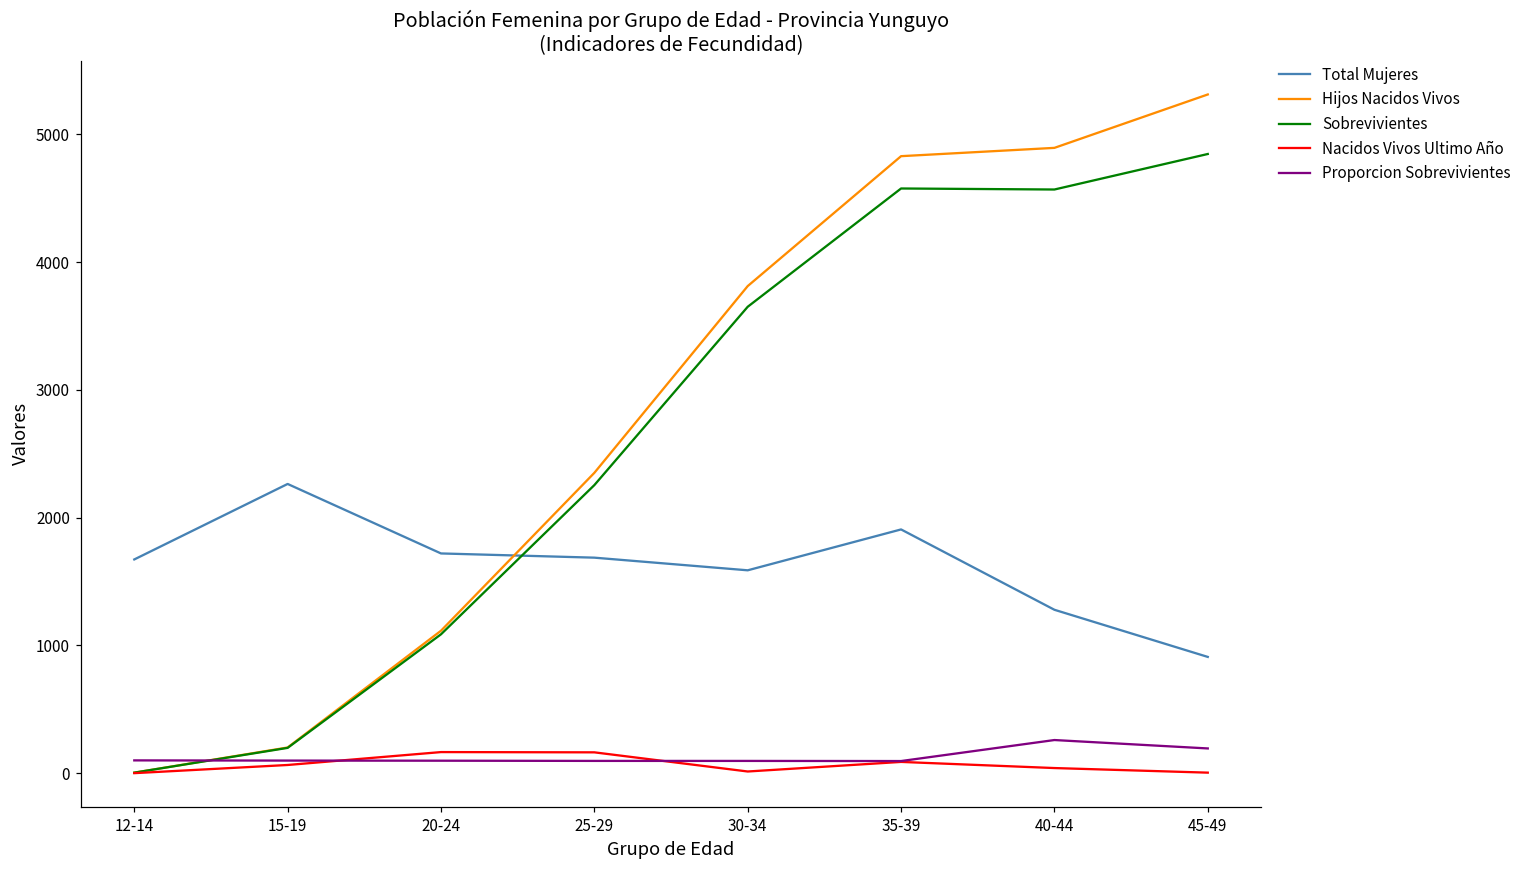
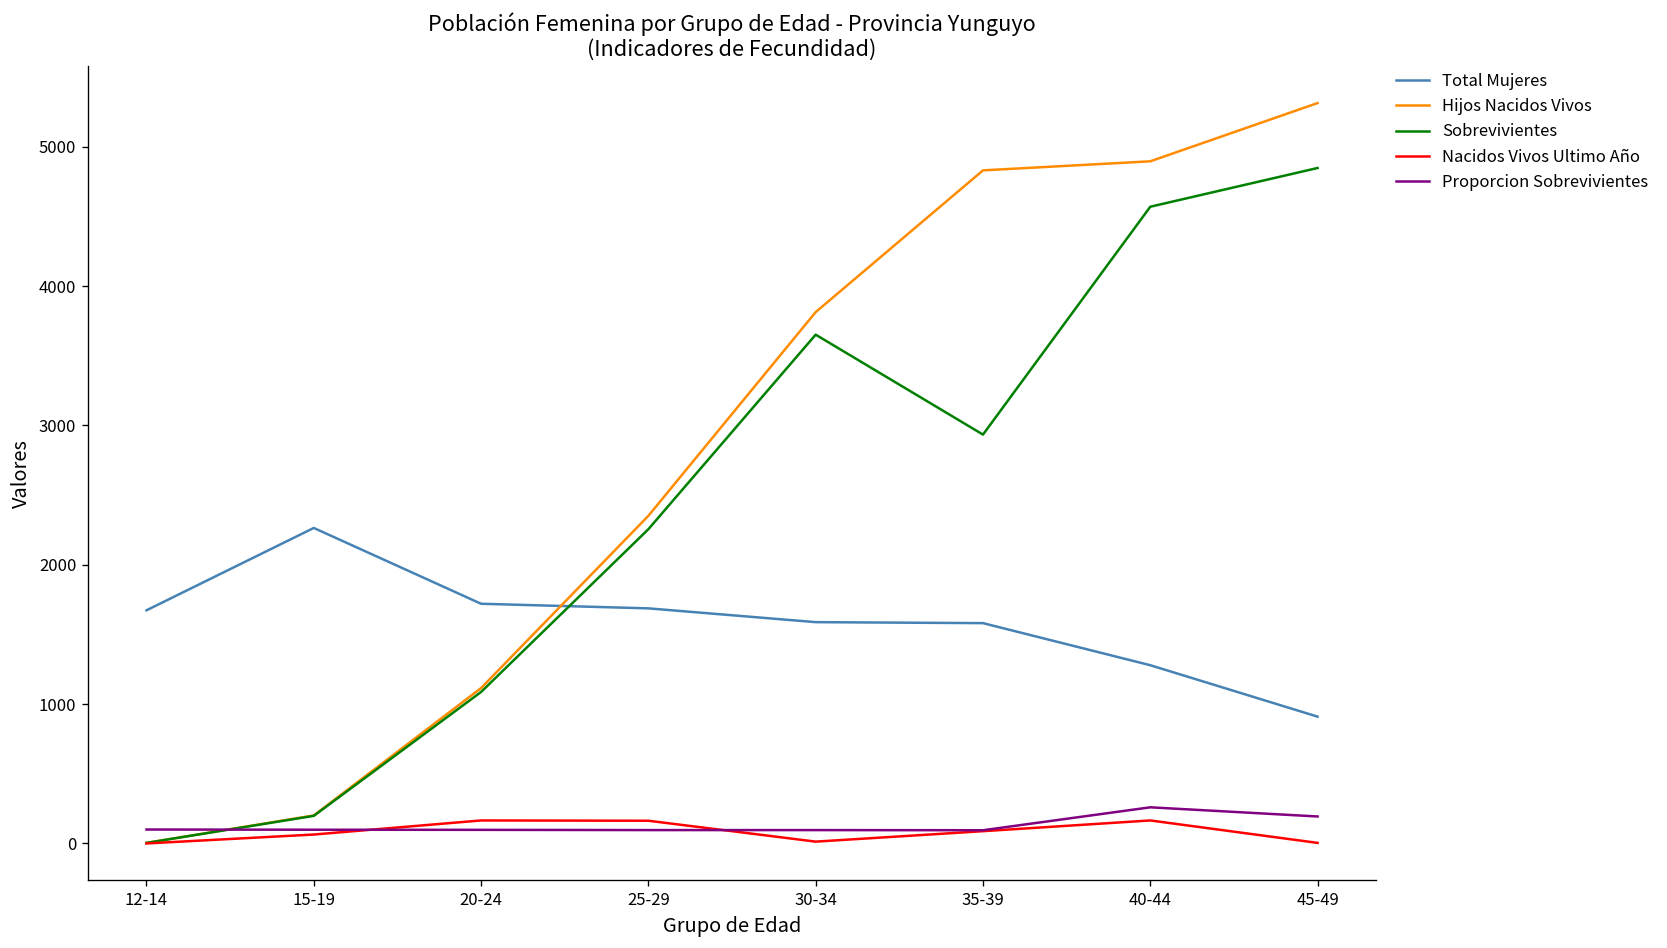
Total Mujeres, 35-39: 1910 -> 1580
Sobrevivientes, 35-39: 4580 -> 2930
Nacidos Vivos Ultimo Año, 40-44: 40 -> 170
